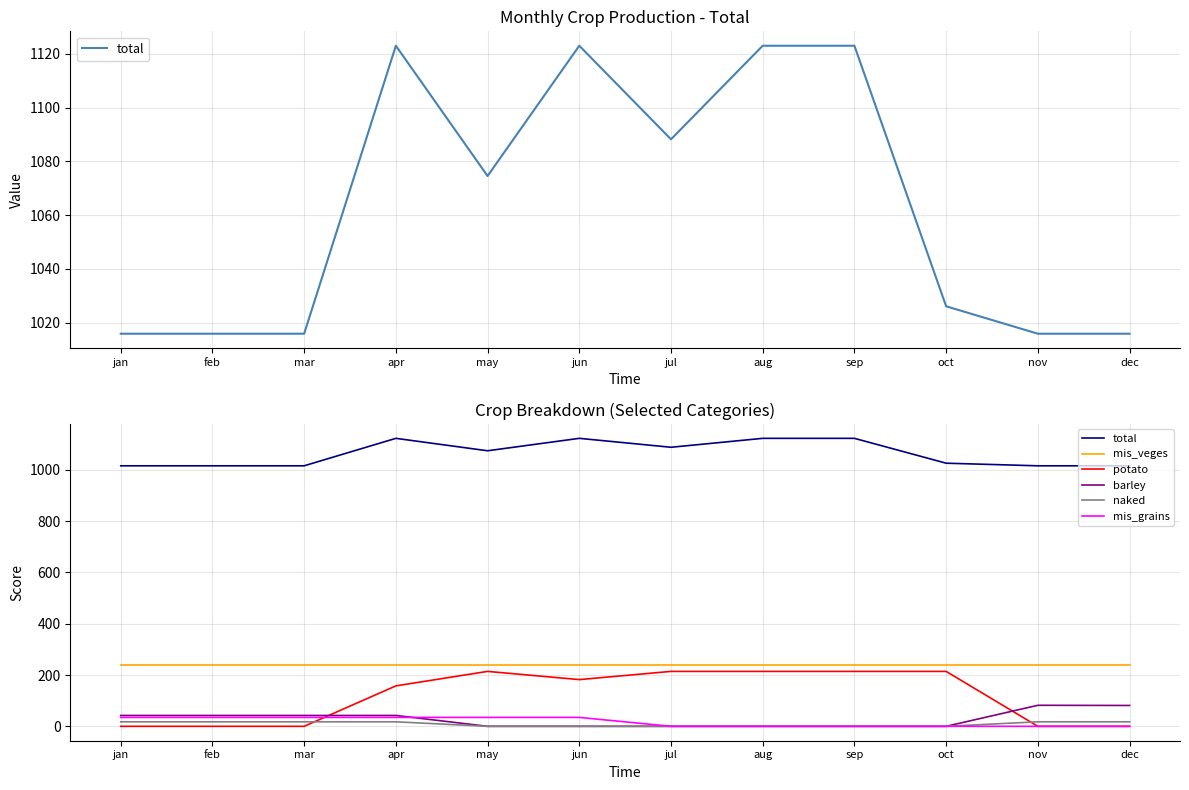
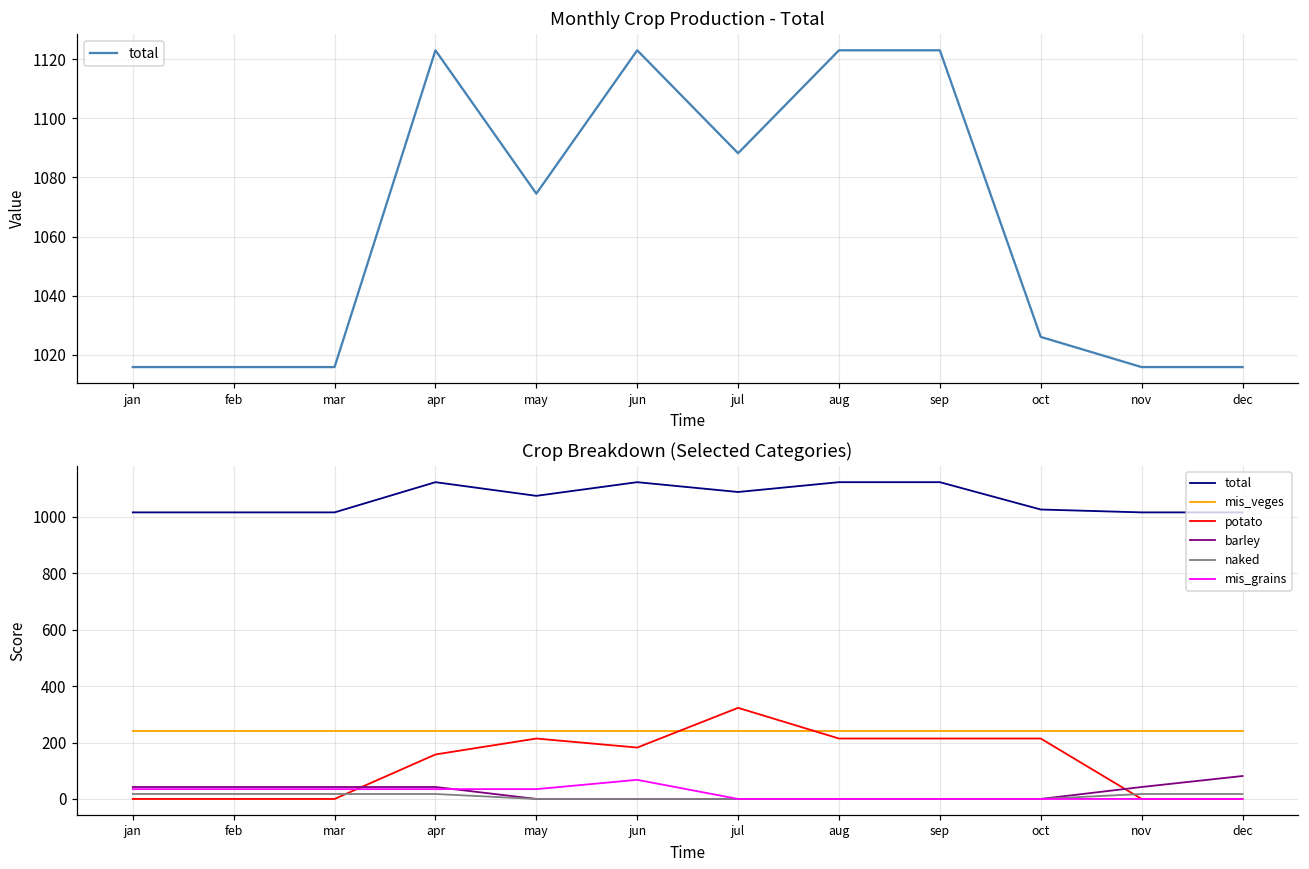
Crop Breakdown (Selected Categories), mis_grains, jun: 30 -> 70
Crop Breakdown (Selected Categories), potato, jul: 210 -> 320
Crop Breakdown (Selected Categories), barley, nov: 80 -> 40
